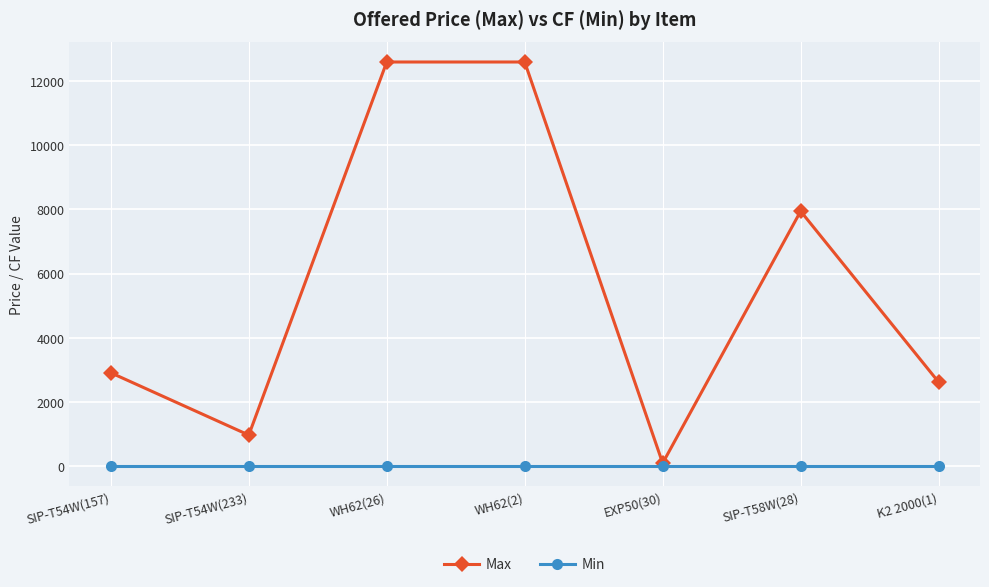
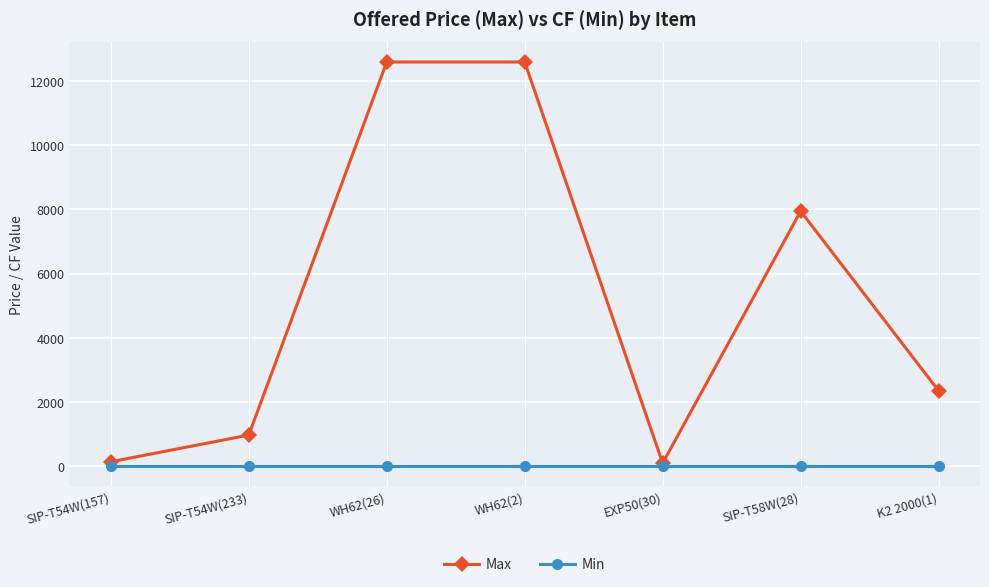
Max, SIP-T54W(157): 2900 -> 100
Max, K2 2000(1): 2600 -> 2300
